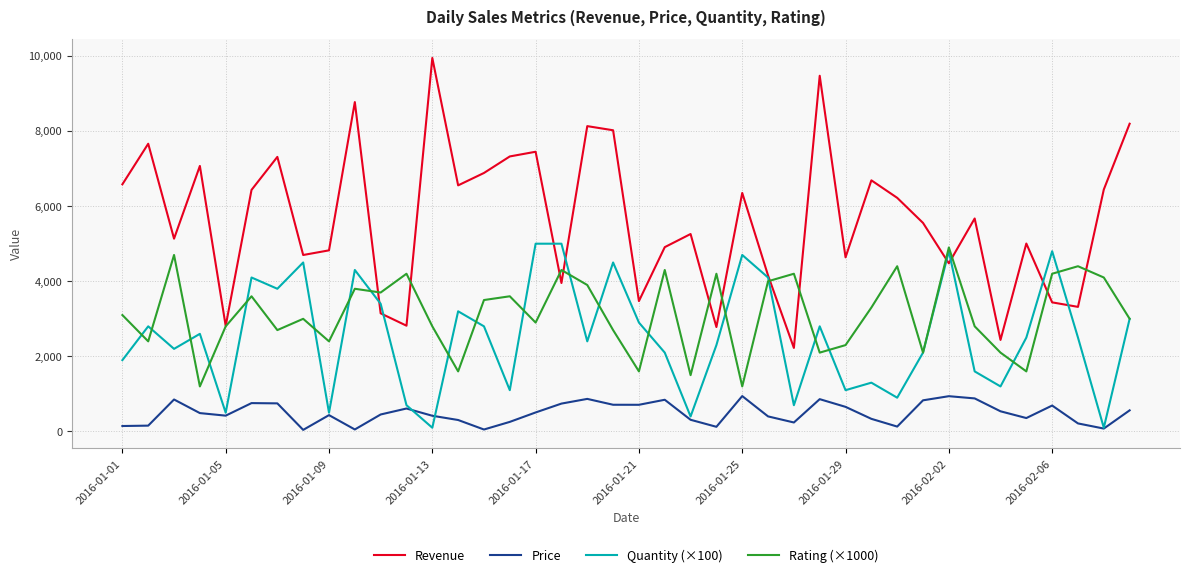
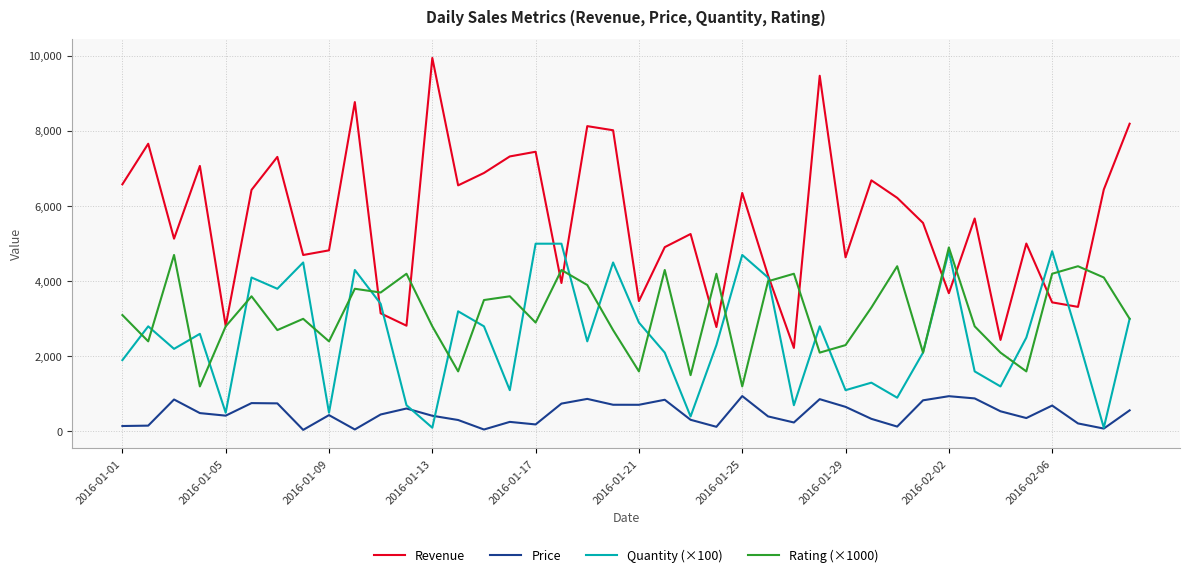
Price, 2016-01-17: 500 -> 200
Revenue, 2016-02-02: 4,500 -> 3,700
